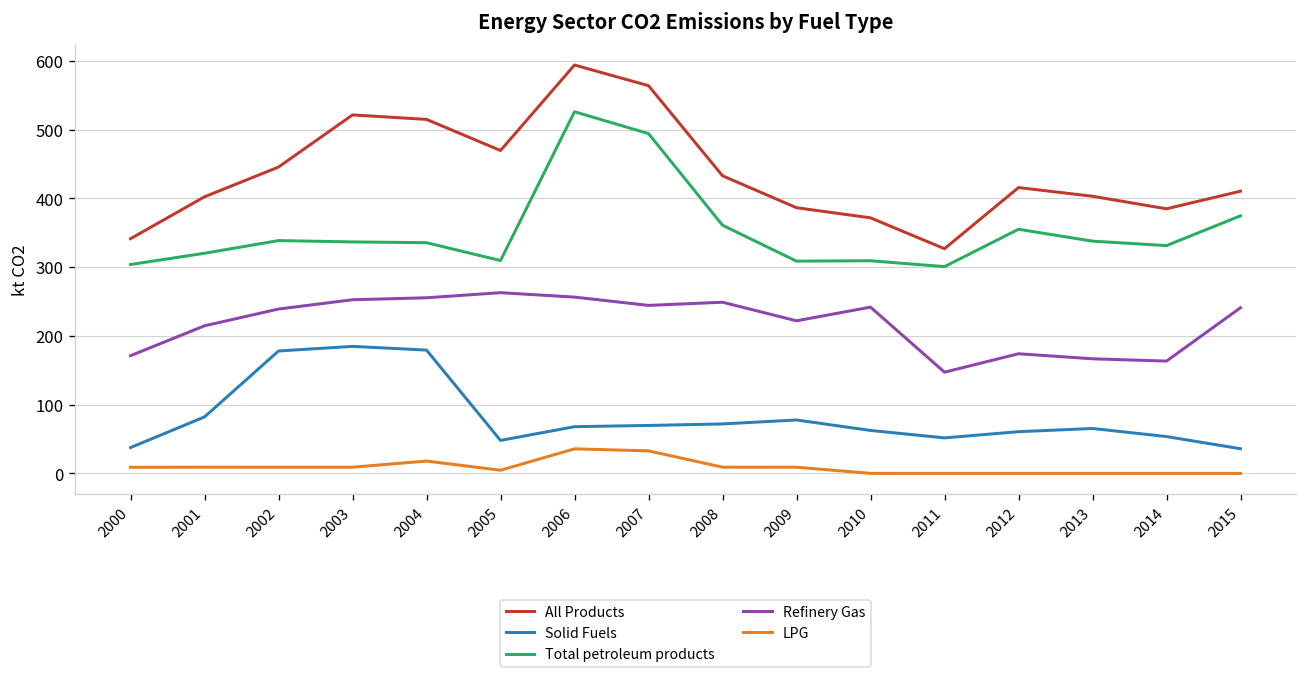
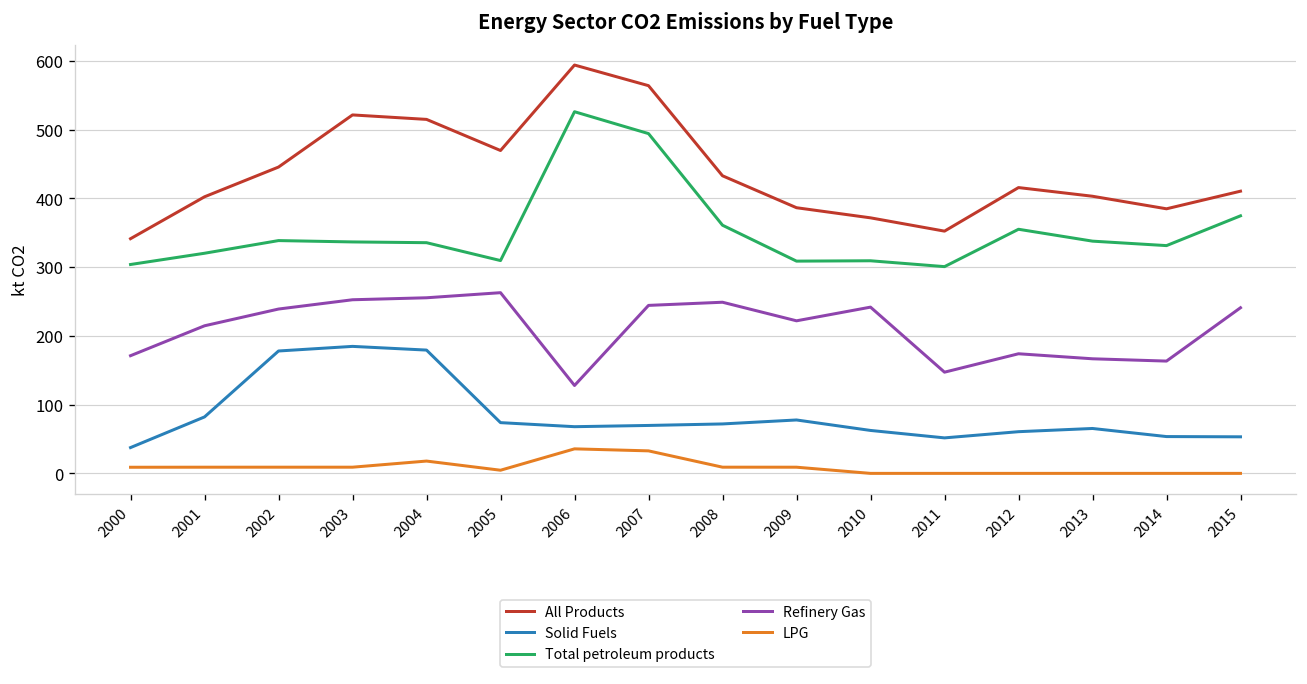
Solid Fuels, 2005: 50 -> 70
Refinery Gas, 2006: 260 -> 130
All Products, 2011: 330 -> 350
Solid Fuels, 2015: 40 -> 50
